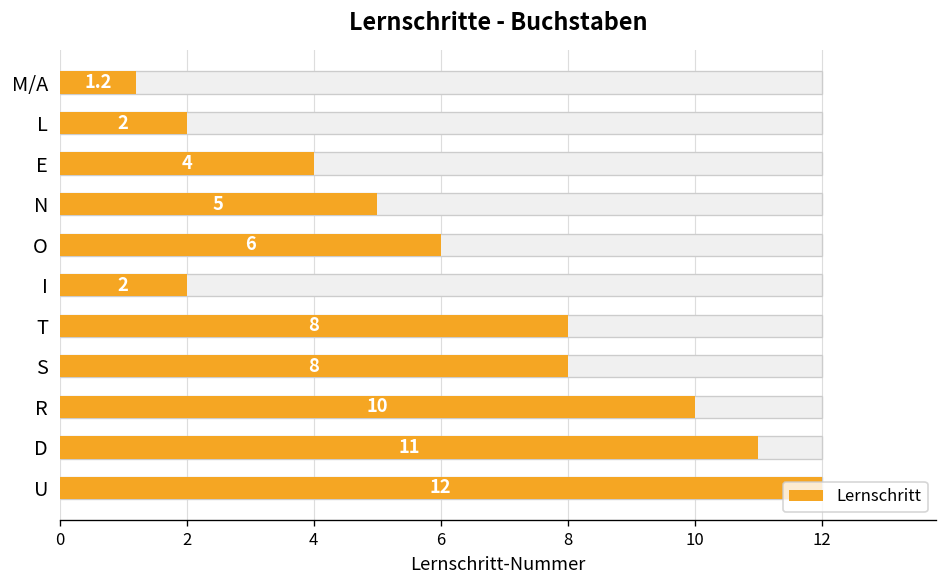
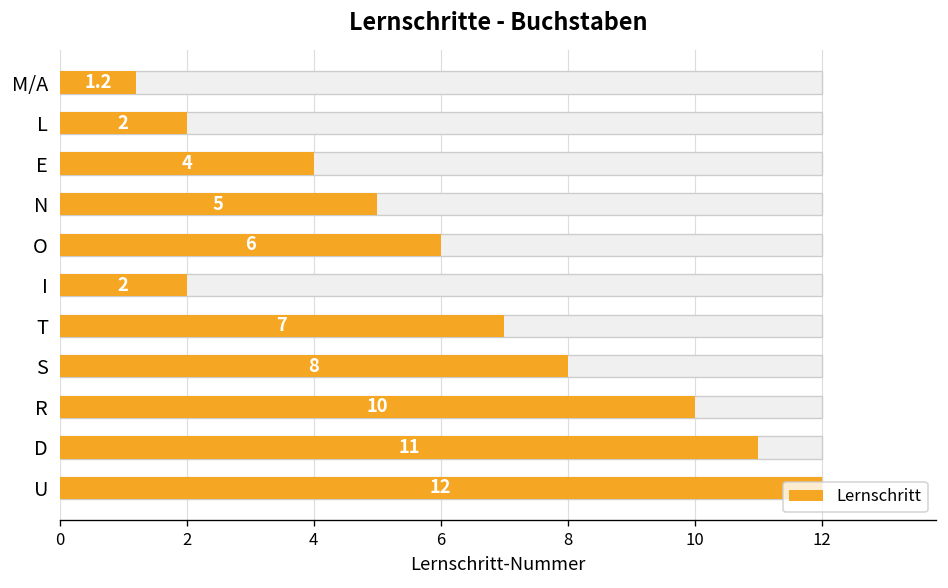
Lernschritt, T: 8 -> 7
